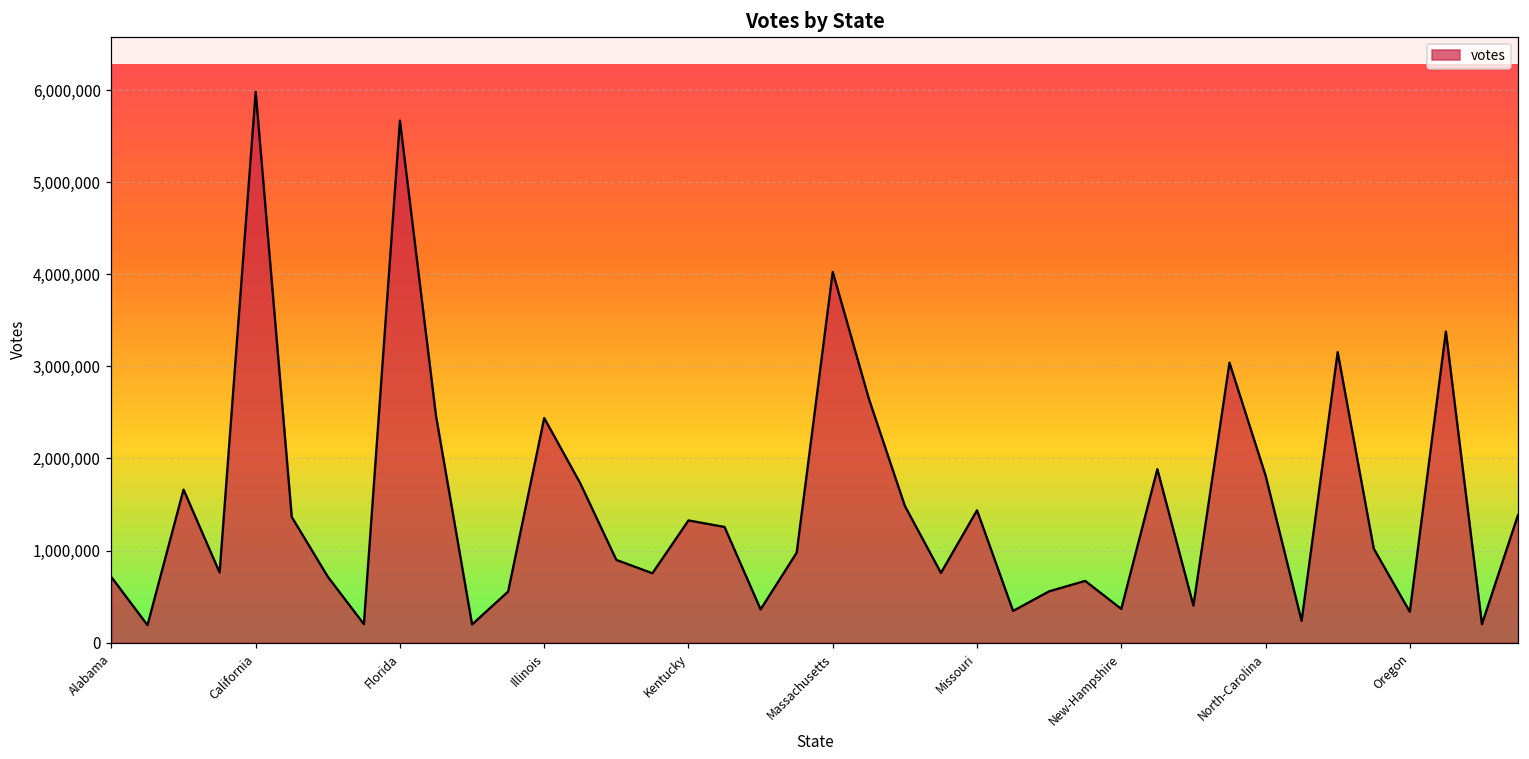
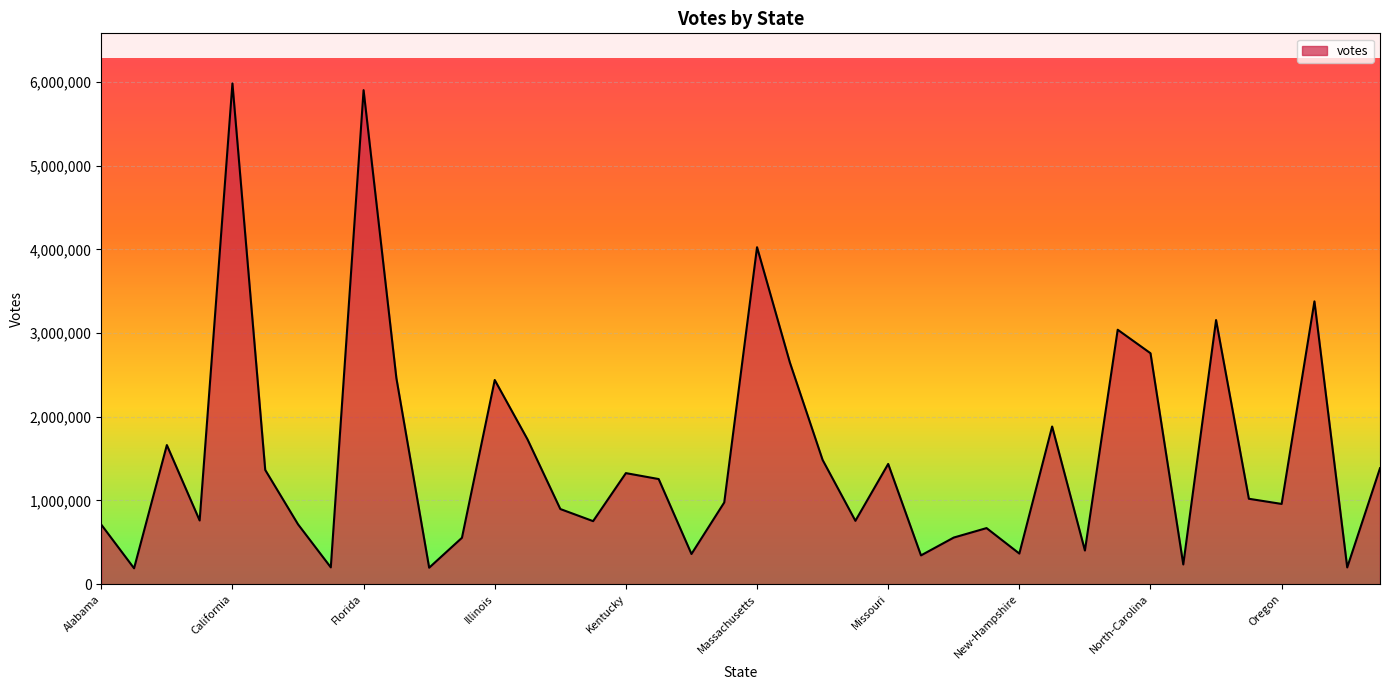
Florida: 5,700,000 -> 5,900,000
North-Carolina: 1,800,000 -> 2,800,000
Oregon: 300,000 -> 1,000,000
